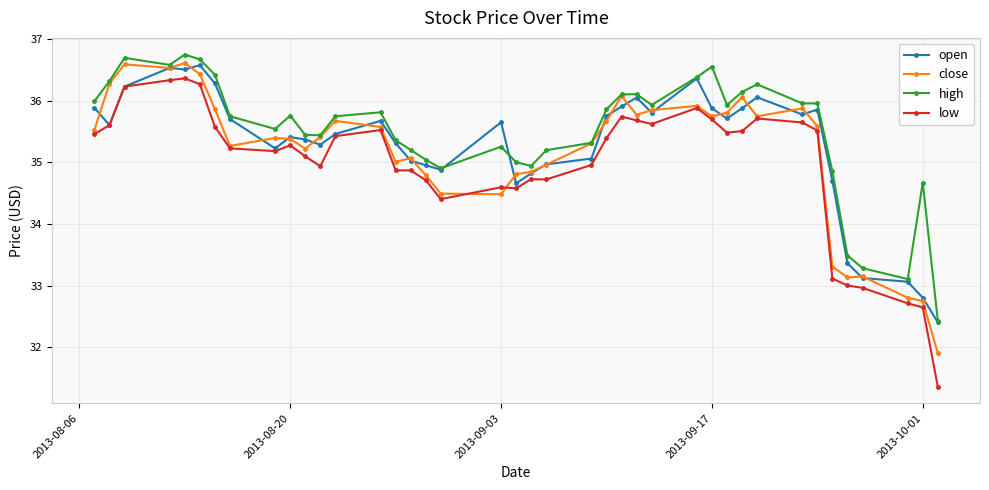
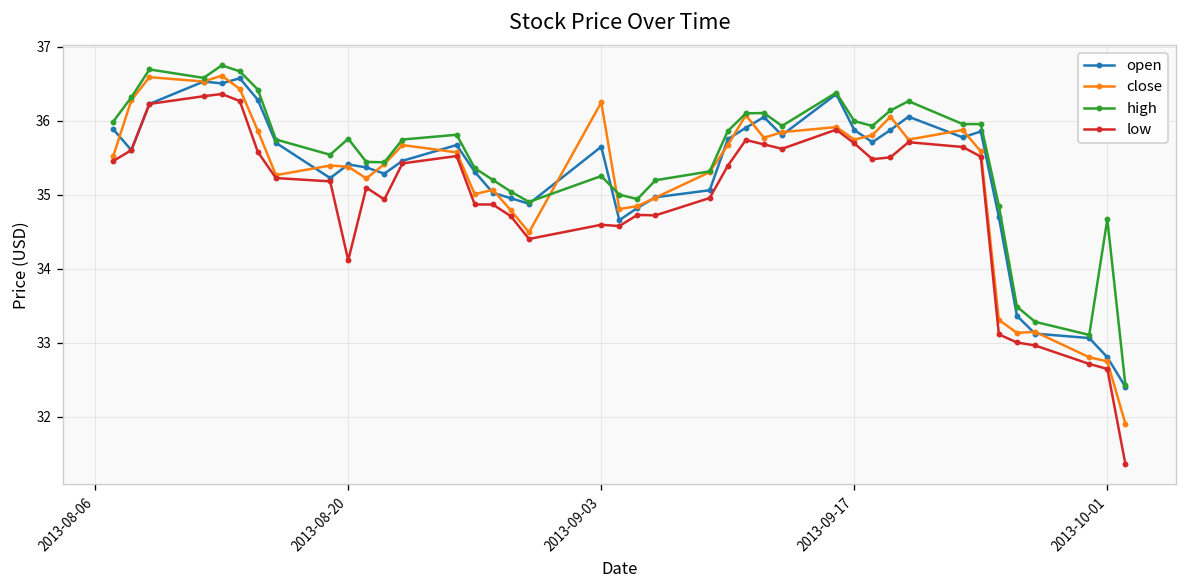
low, 2013-08-20: 35.3 -> 34.1
close, 2013-09-03: 34.5 -> 36.3
high, 2013-09-17: 36.6 -> 36.0
